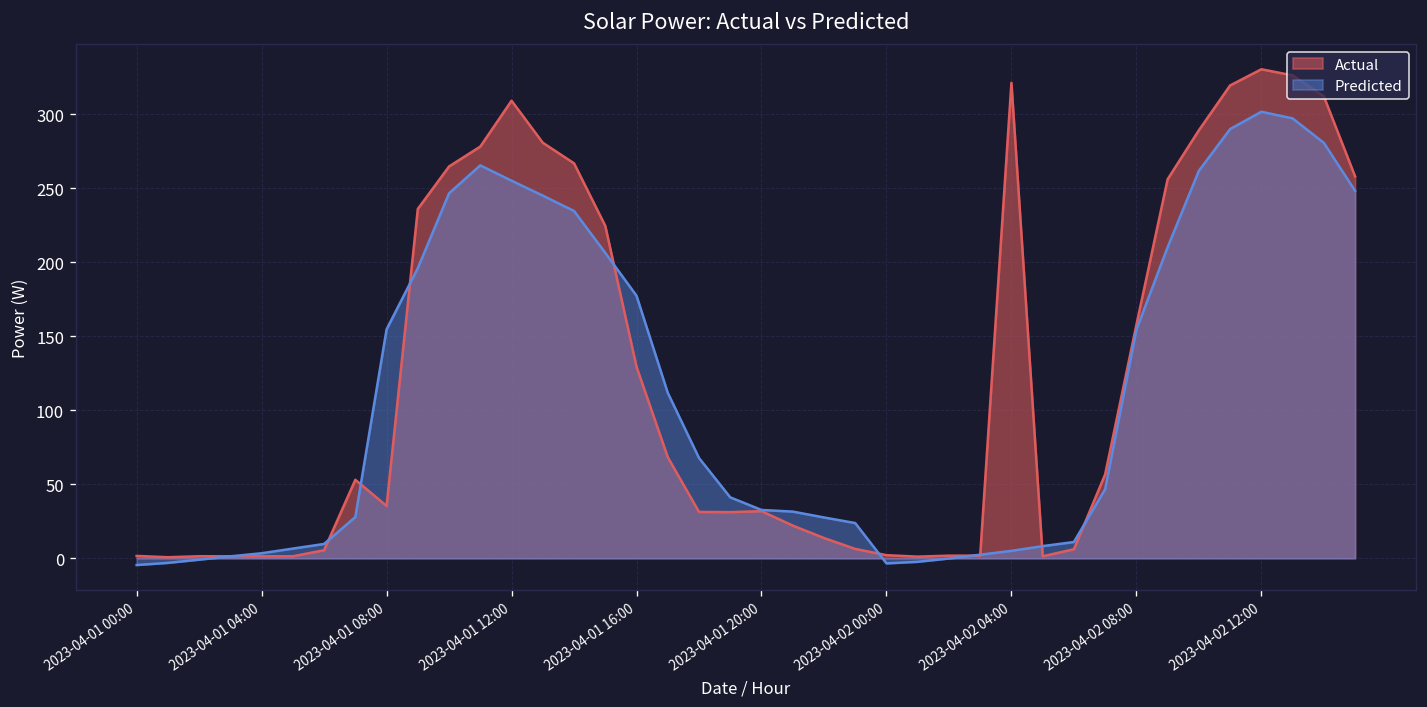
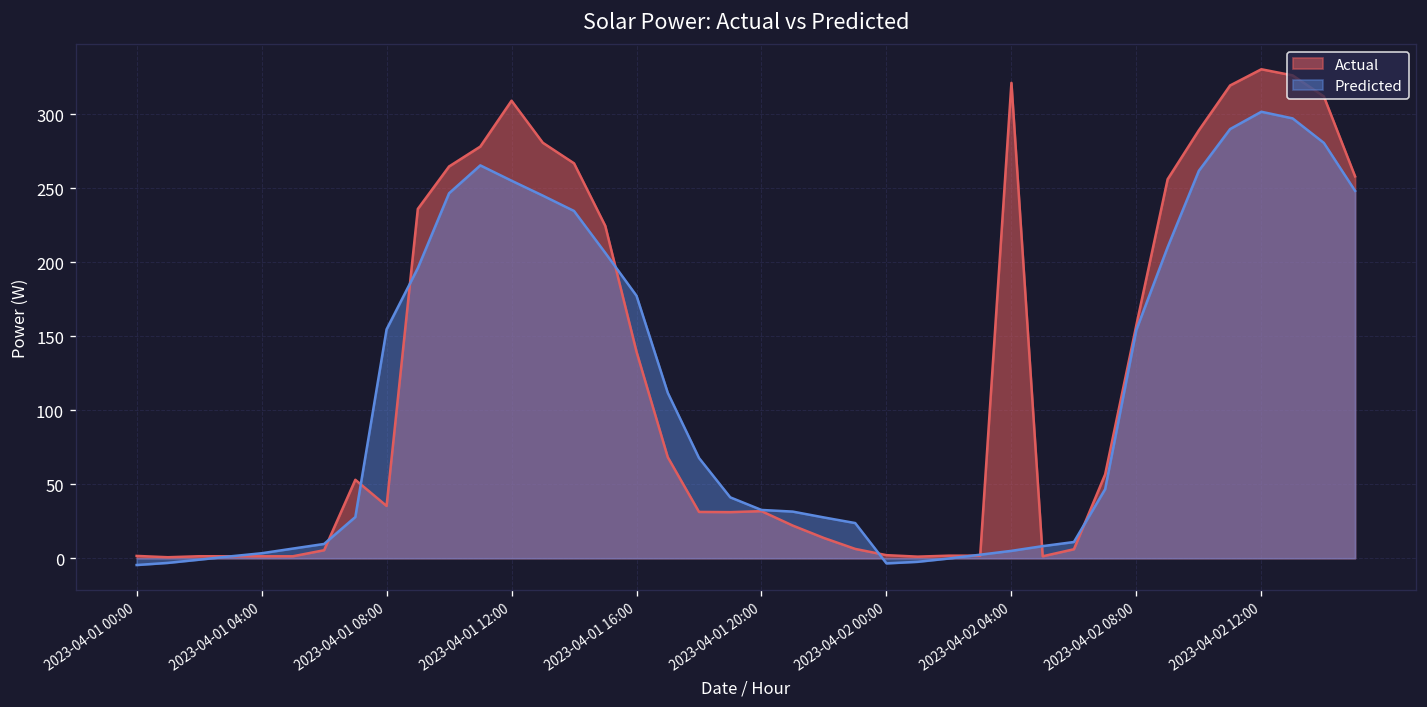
Actual, 2023-04-01 16:00: 129 -> 140
